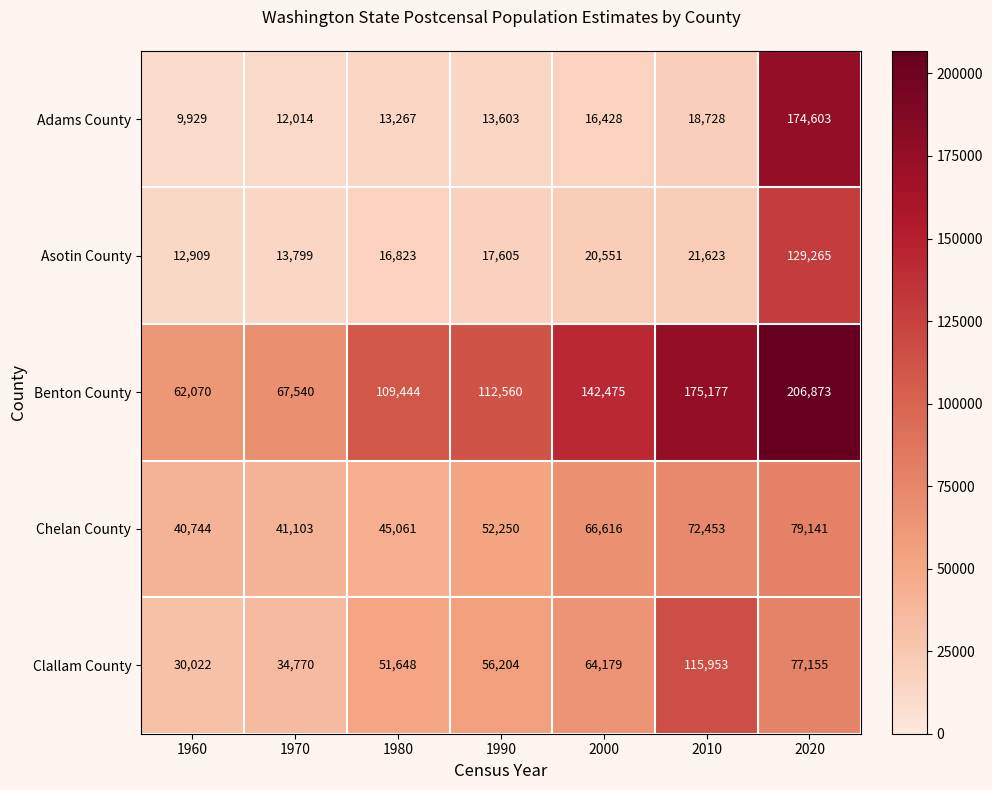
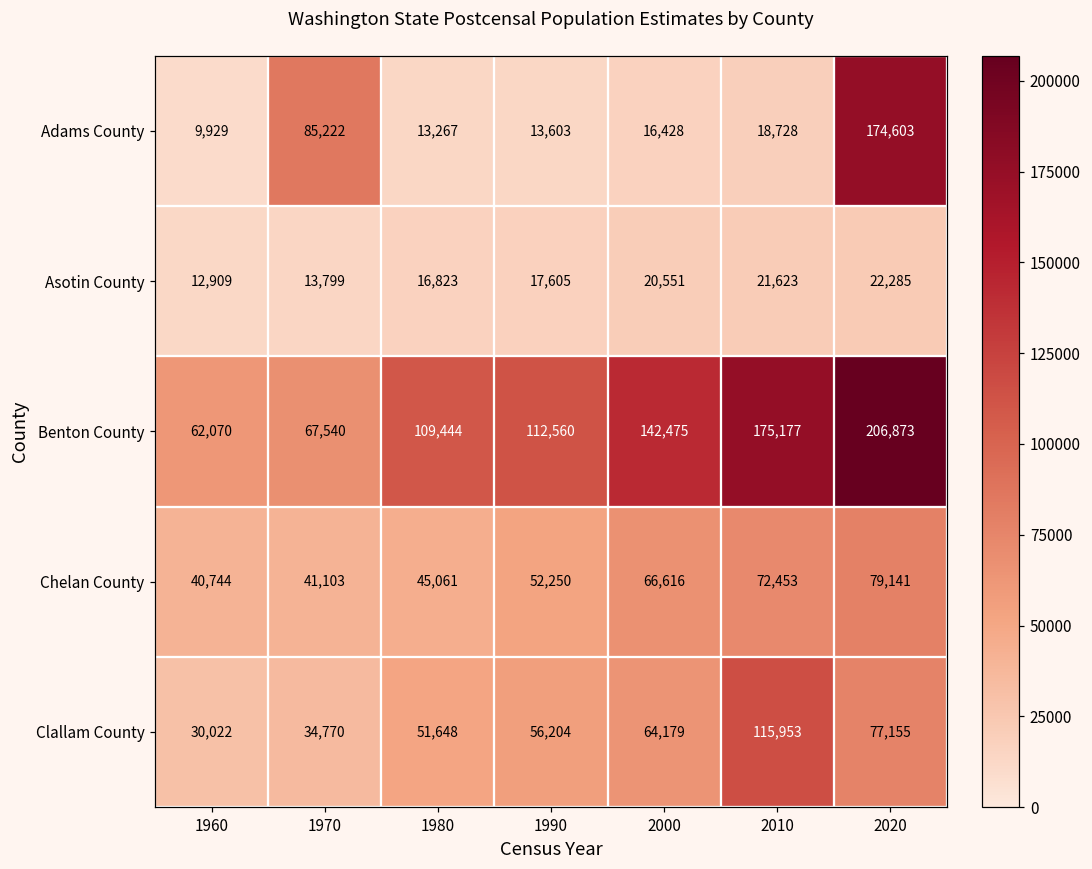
Adams County, 1970: 12,014 -> 85,222
Asotin County, 2020: 129,265 -> 22,285
